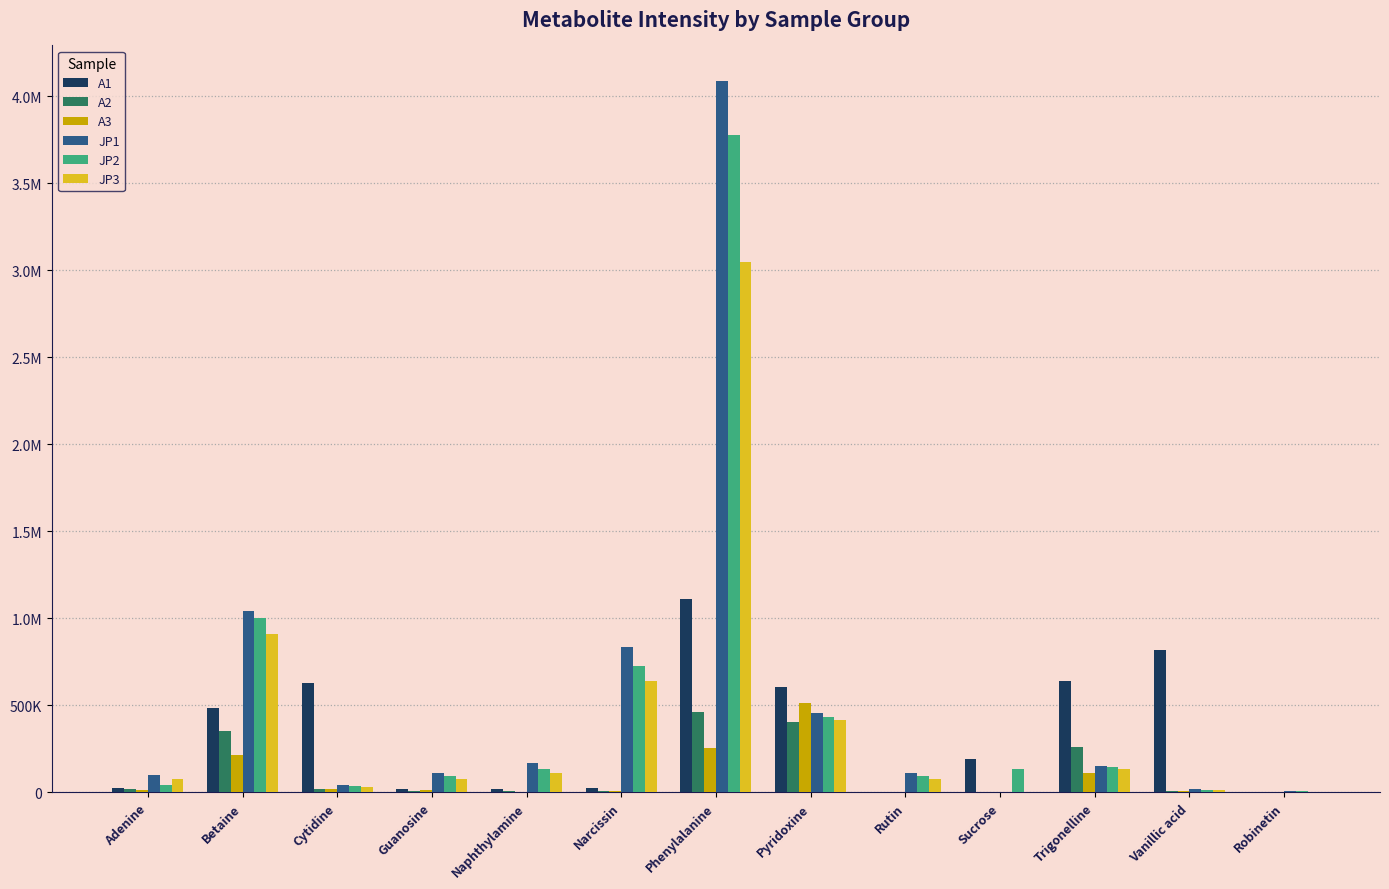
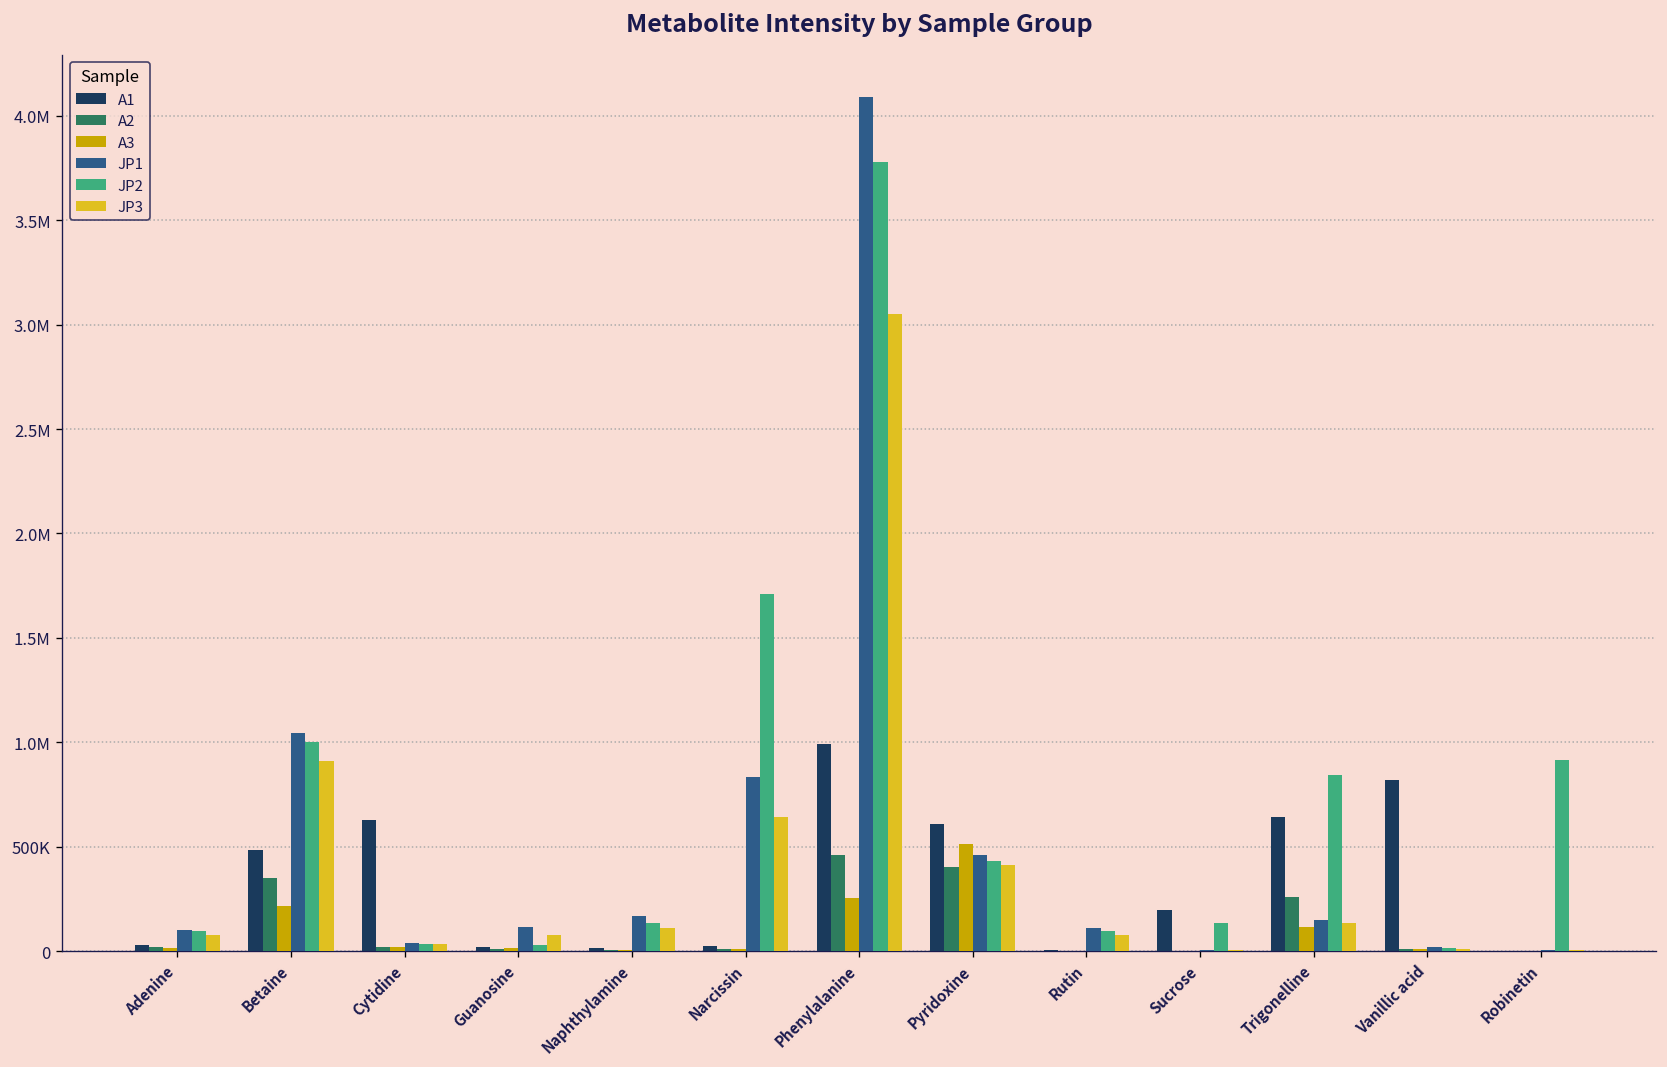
JP2, Adenine: 50000 -> 90000
JP2, Guanosine: 100000 -> 30000
JP2, Narcissin: 730000 -> 1710000
A1, Phenylalanine: 1110000 -> 990000
JP2, Trigonelline: 140000 -> 840000
JP2, Robinetin: 10000 -> 920000
